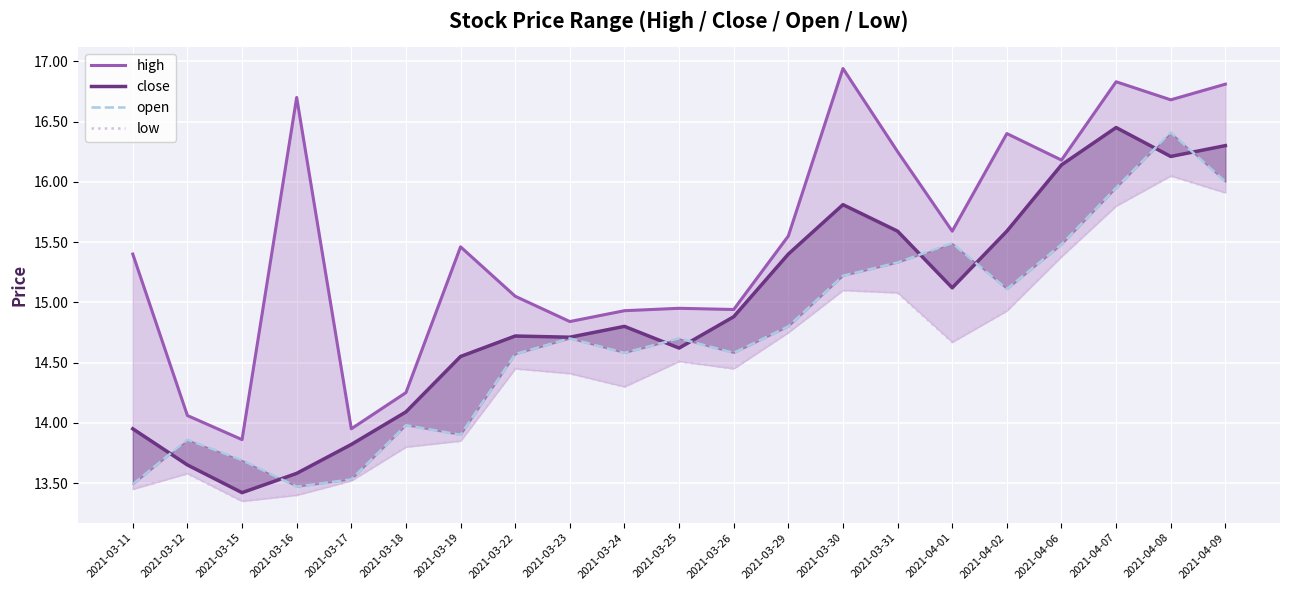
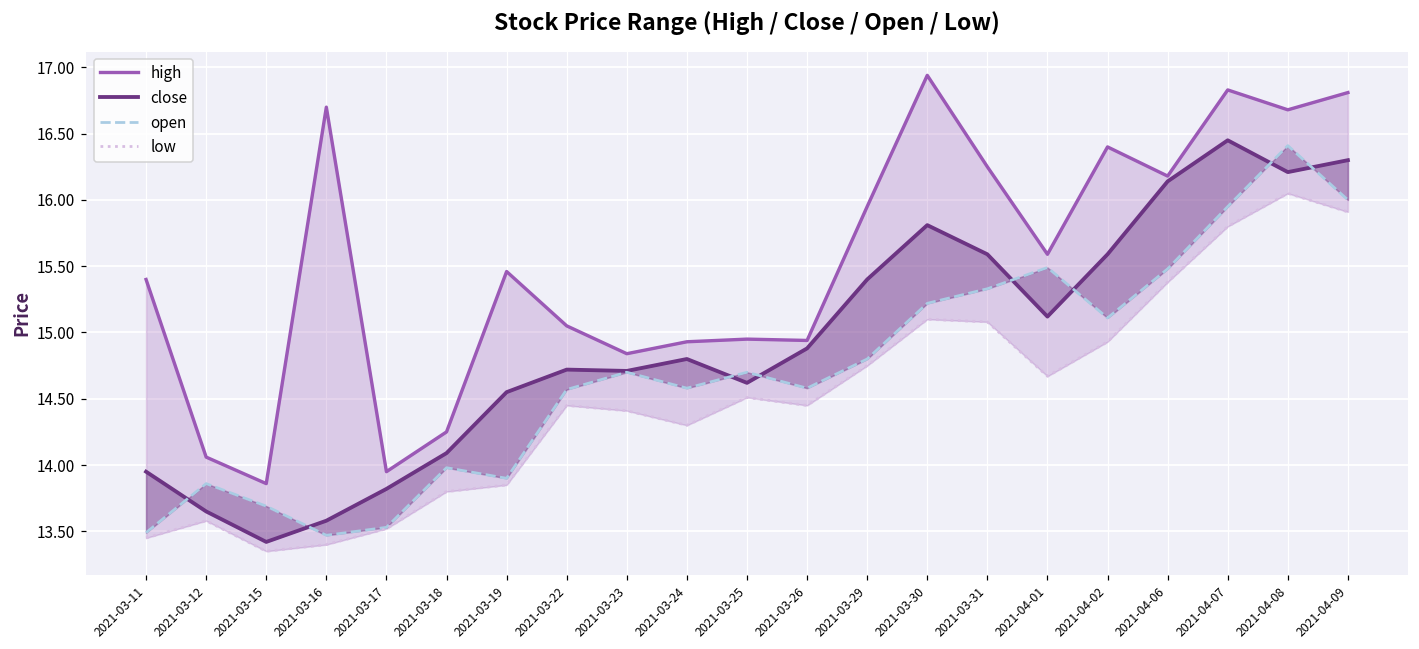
high, 2021-03-29: 15.55 -> 15.95
